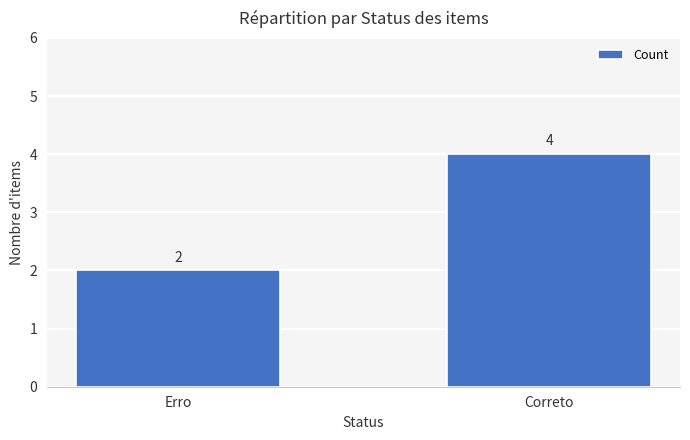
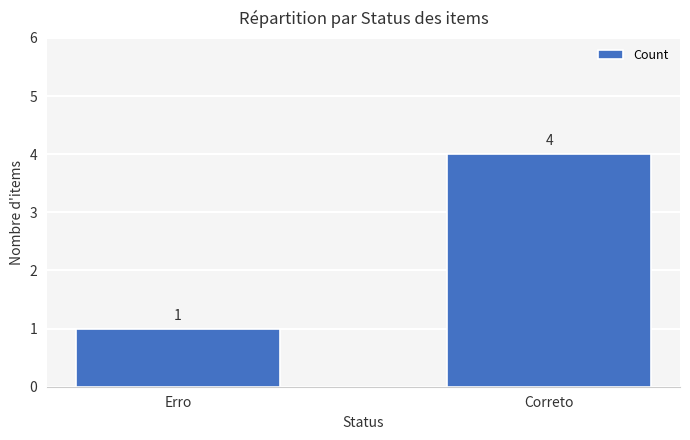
Erro: 2 -> 1
